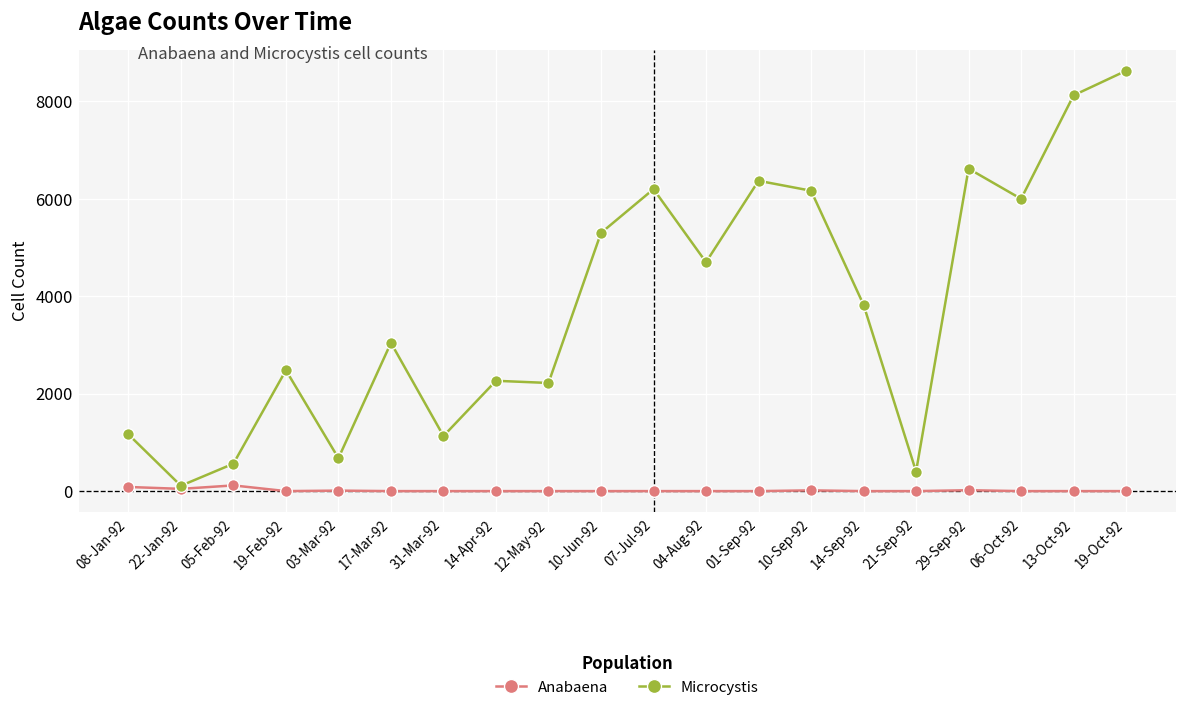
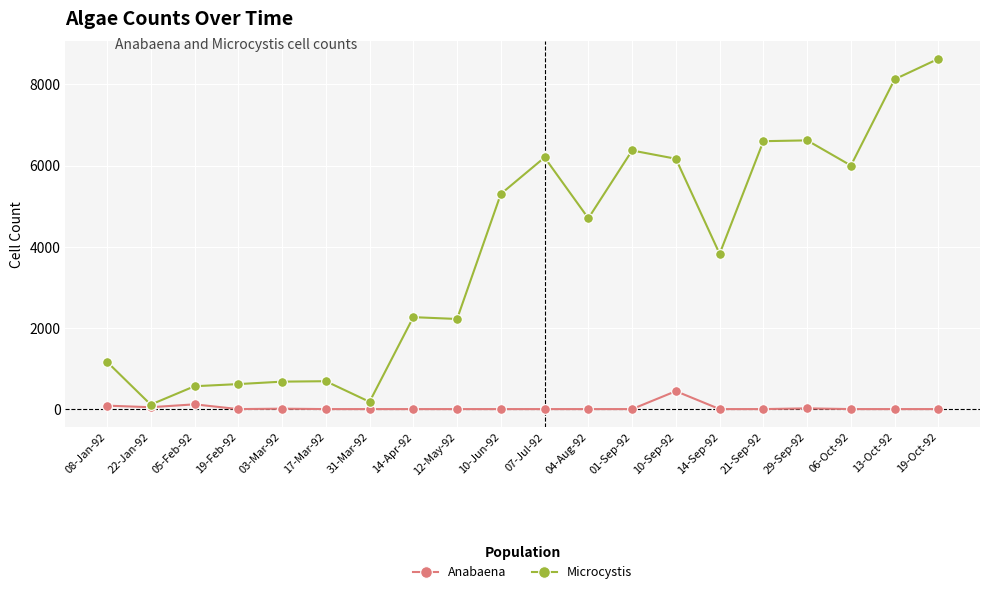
Microcystis, 19-Feb-92: 2500 -> 600
Microcystis, 17-Mar-92: 3000 -> 700
Microcystis, 31-Mar-92: 1100 -> 200
Anabaena, 10-Sep-92: 0 -> 400
Microcystis, 21-Sep-92: 400 -> 6600
